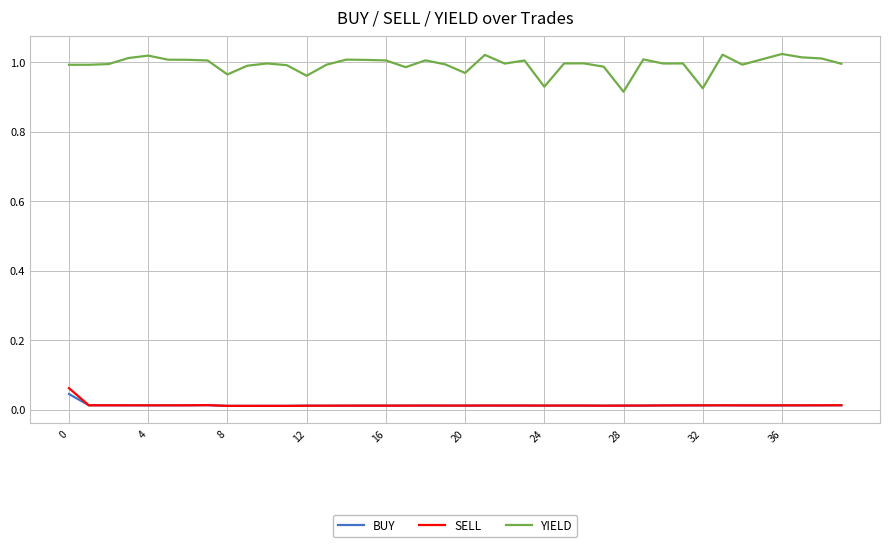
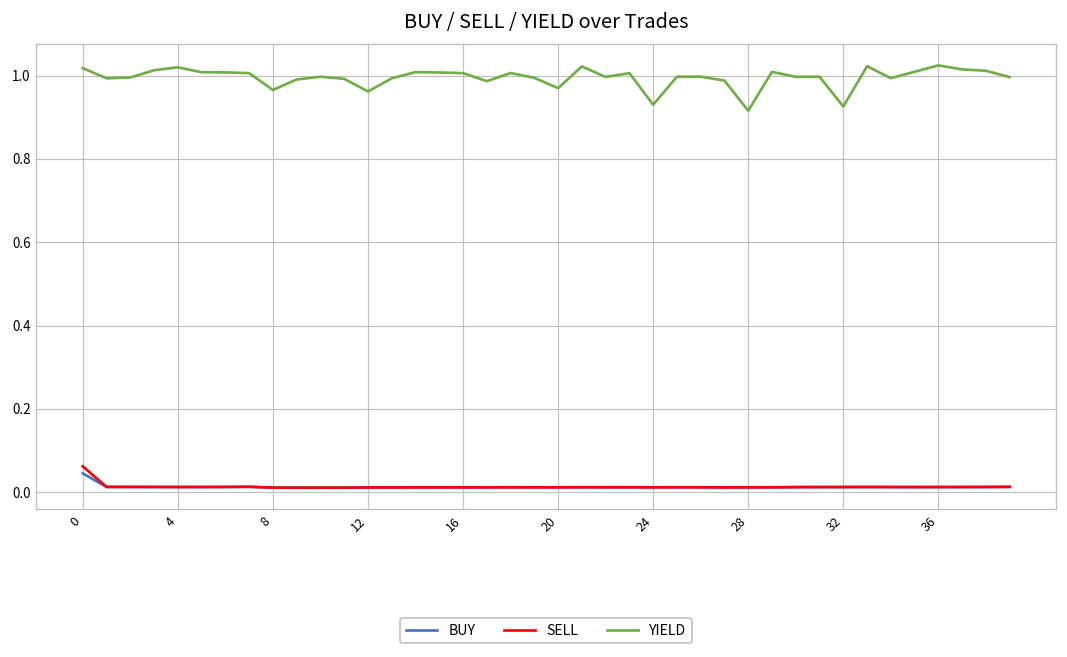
YIELD, 0: 0.99 -> 1.02
